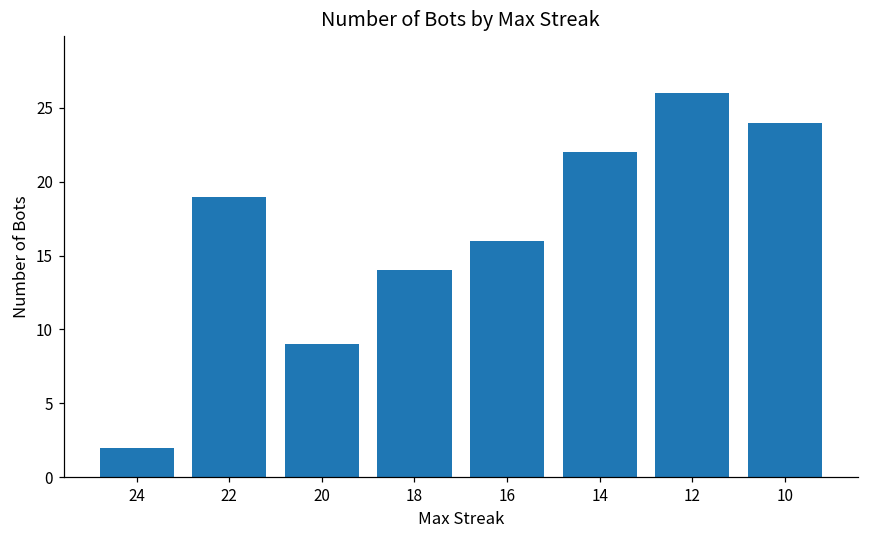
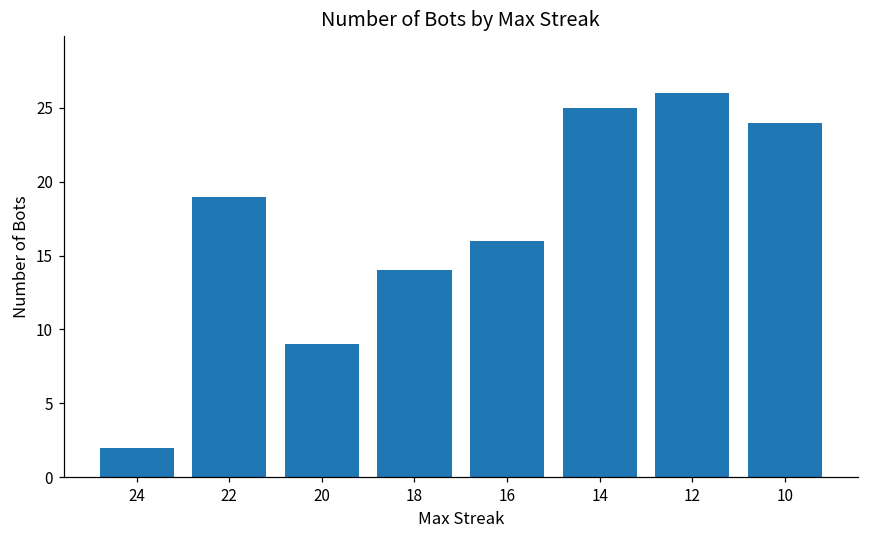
14: 22 -> 25
